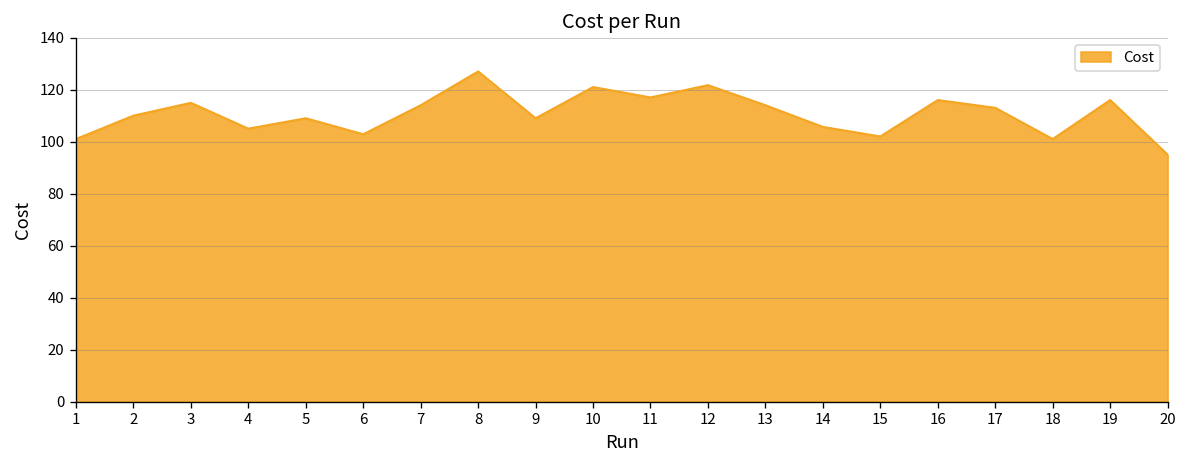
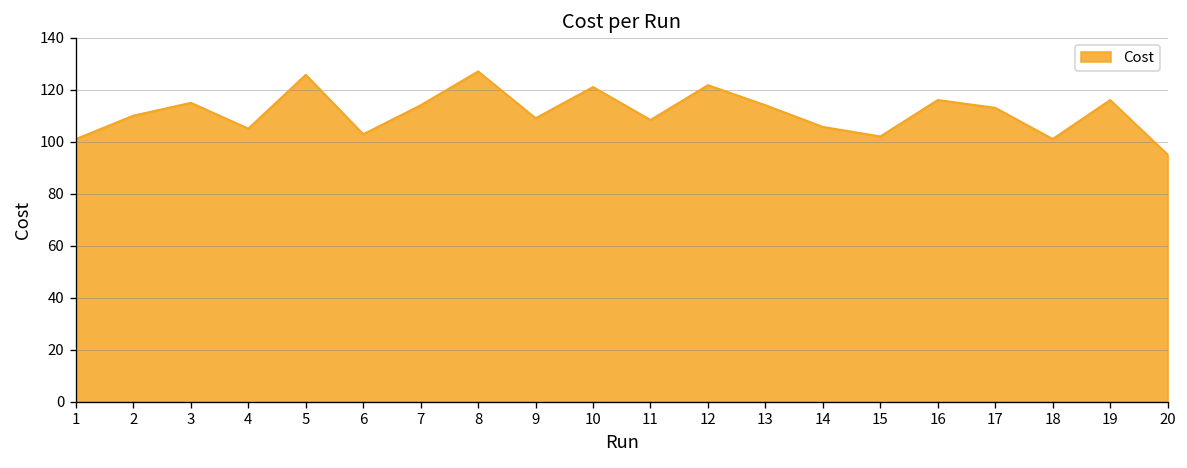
5: 109 -> 126
11: 117 -> 108
